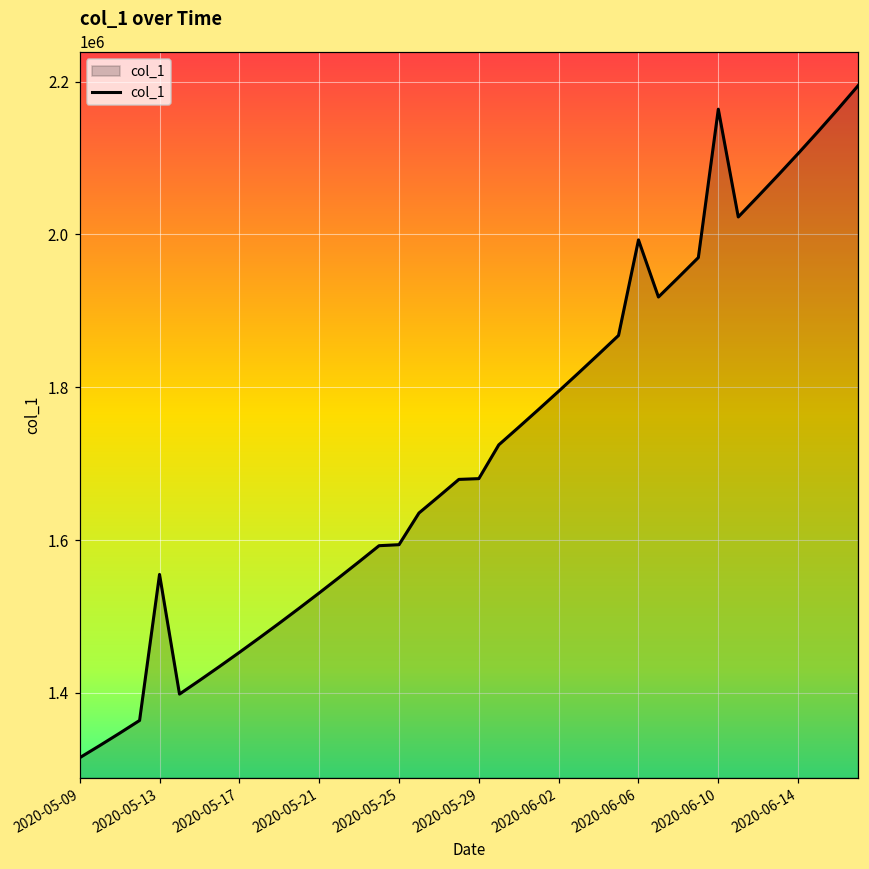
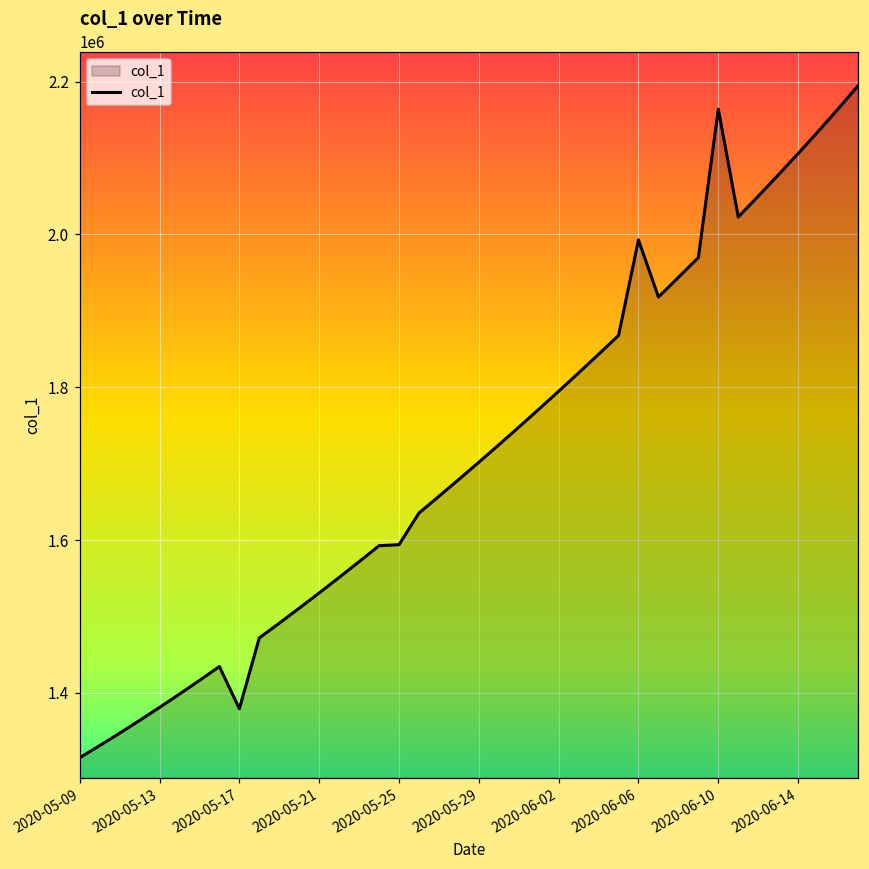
2020-05-13: 1560000 -> 1380000
2020-05-17: 1450000 -> 1380000
2020-05-29: 1680000 -> 1700000
